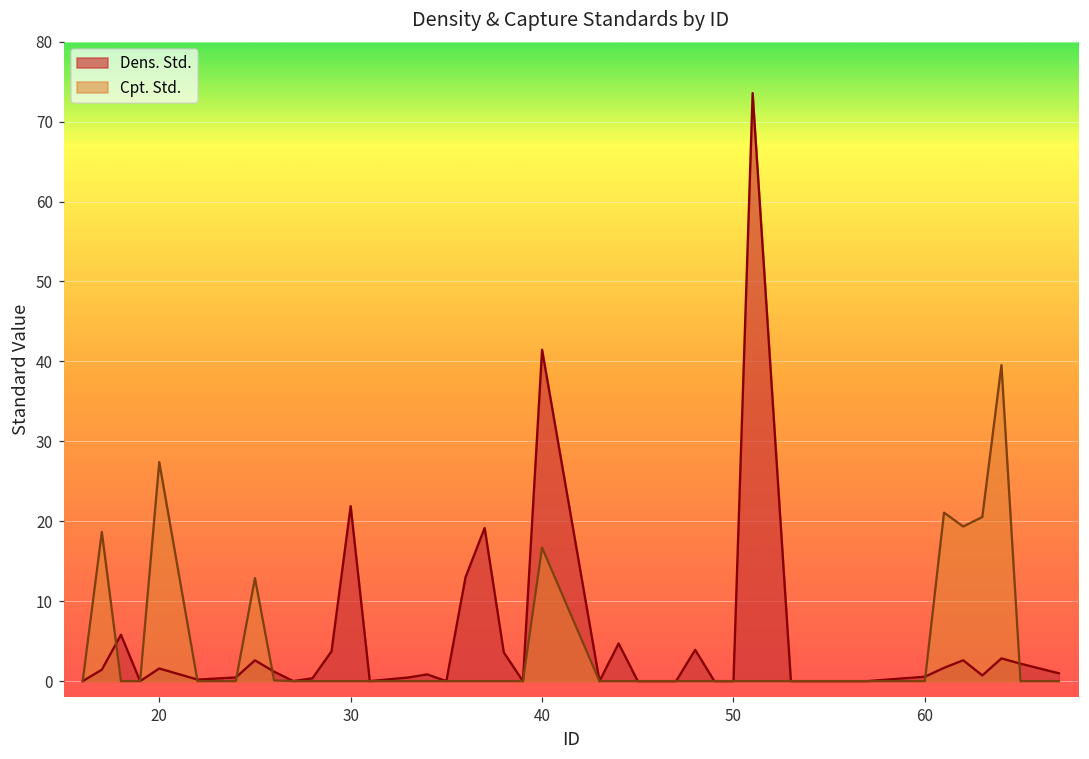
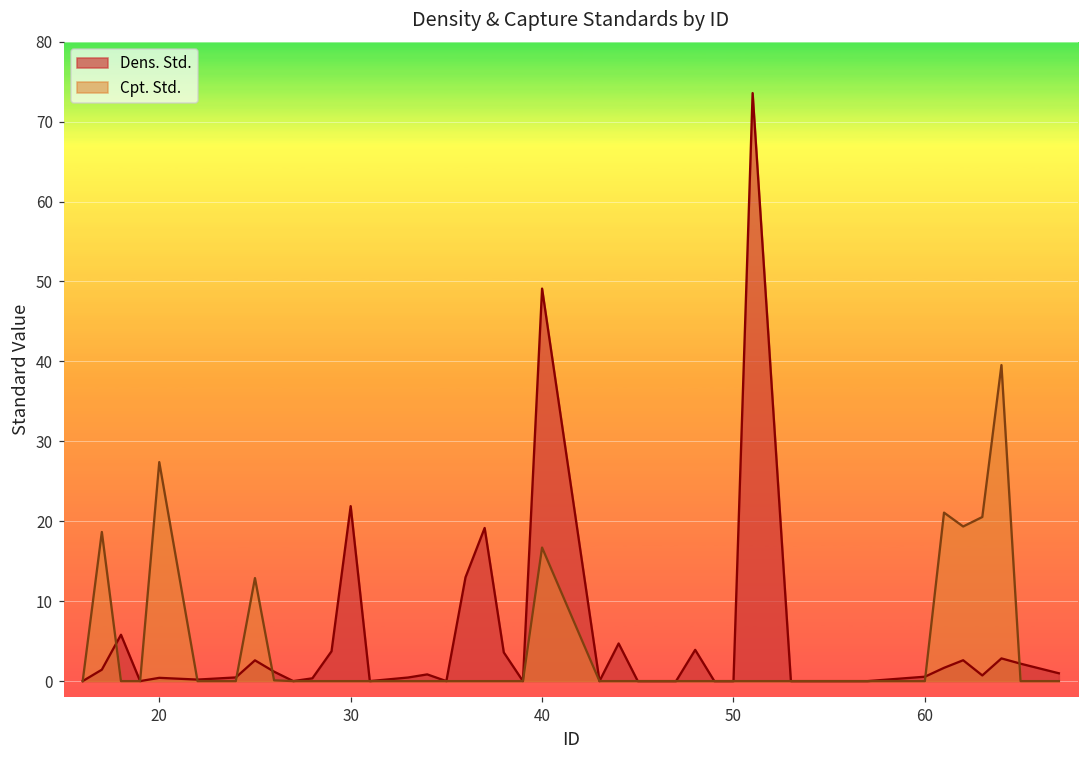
Dens. Std., 20: 2 -> 0
Dens. Std., 40: 41 -> 49
